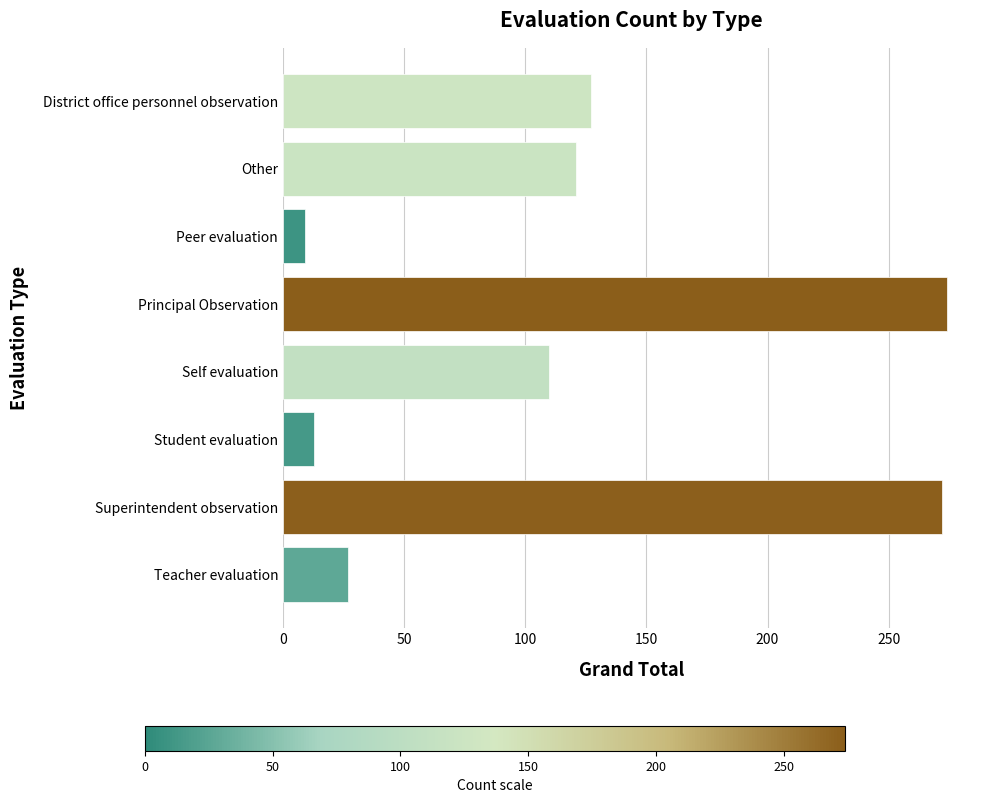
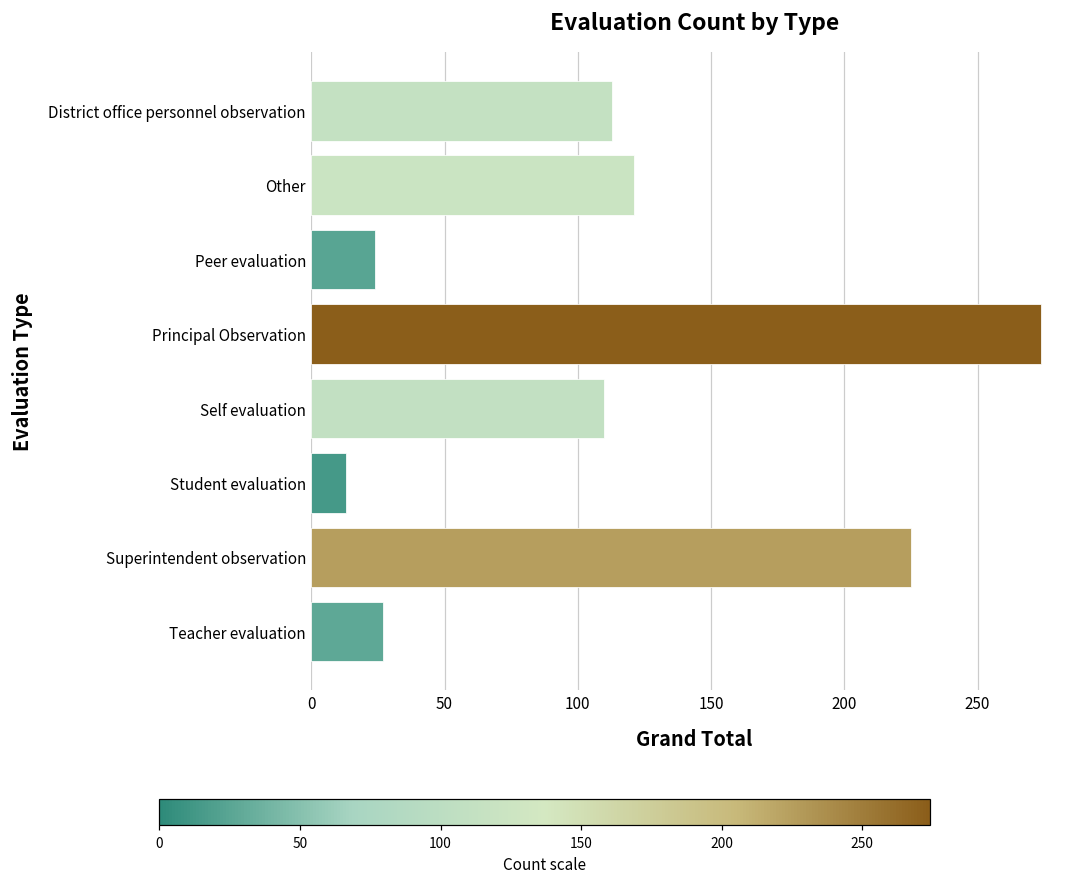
District office personnel observation: 127 -> 113
Peer evaluation: 9 -> 24
Superintendent observation: 272 -> 225
